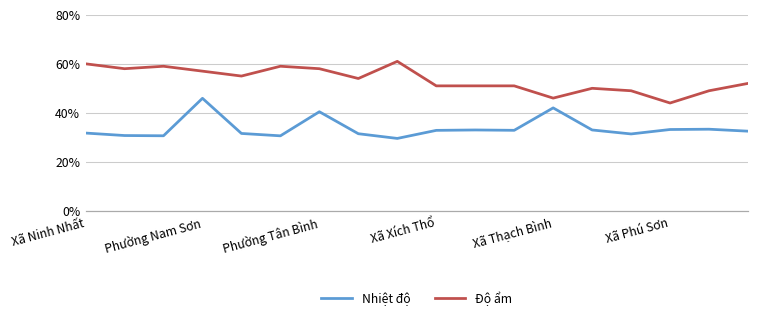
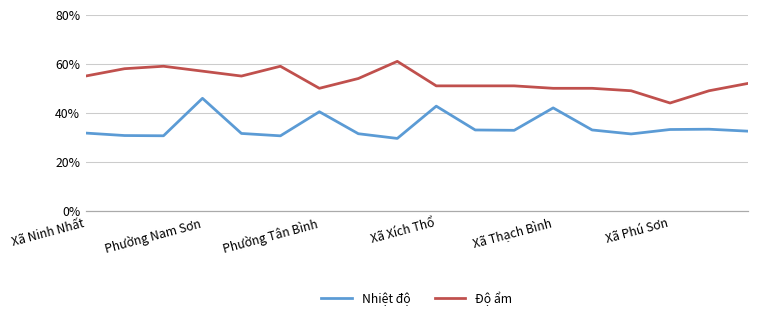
Độ ẩm, Xã Ninh Nhất: 60% -> 55%
Độ ẩm, Phường Tân Bình: 58% -> 50%
Nhiệt độ, Xã Xích Thổ: 33% -> 43%
Độ ẩm, Xã Thạch Bình: 46% -> 50%
